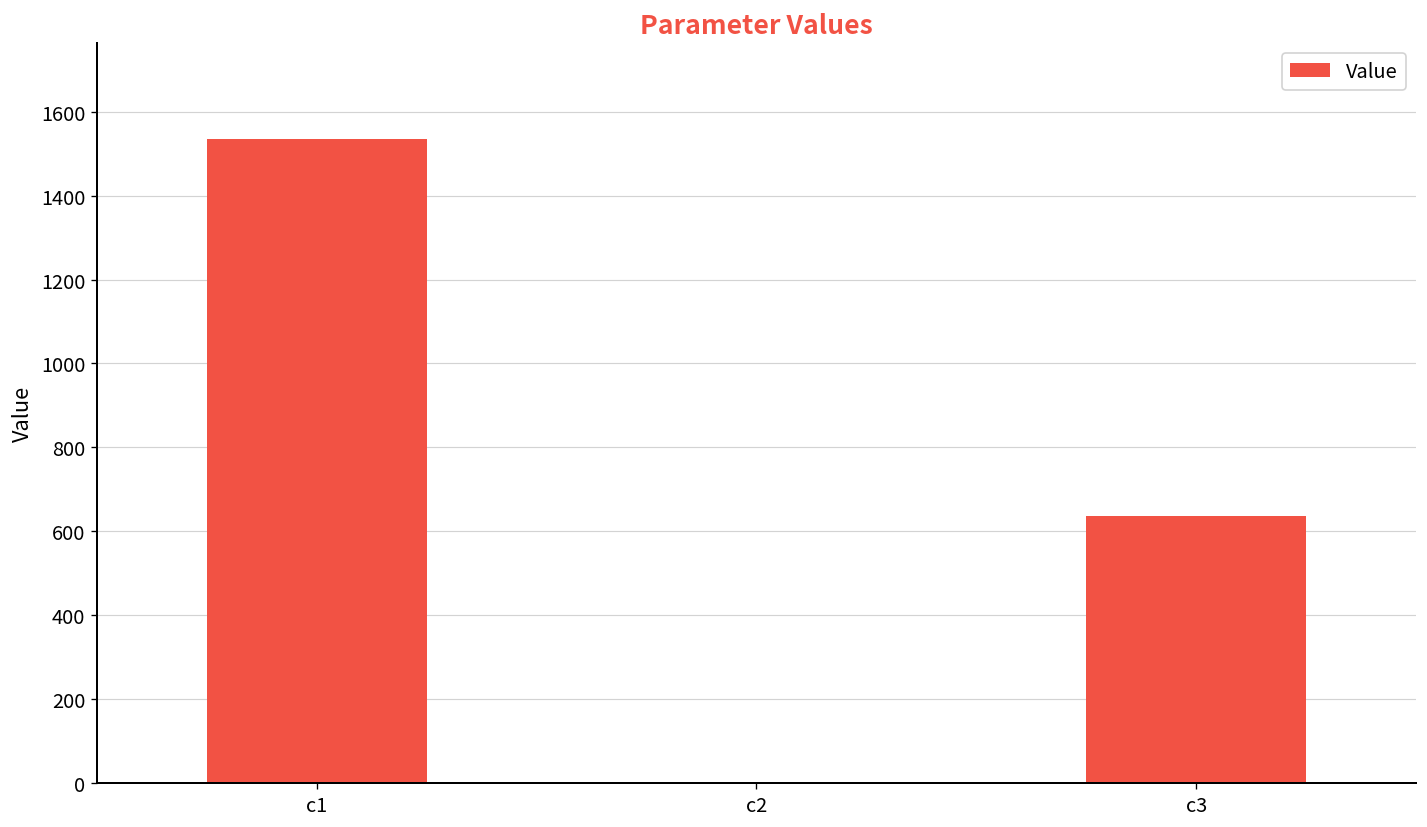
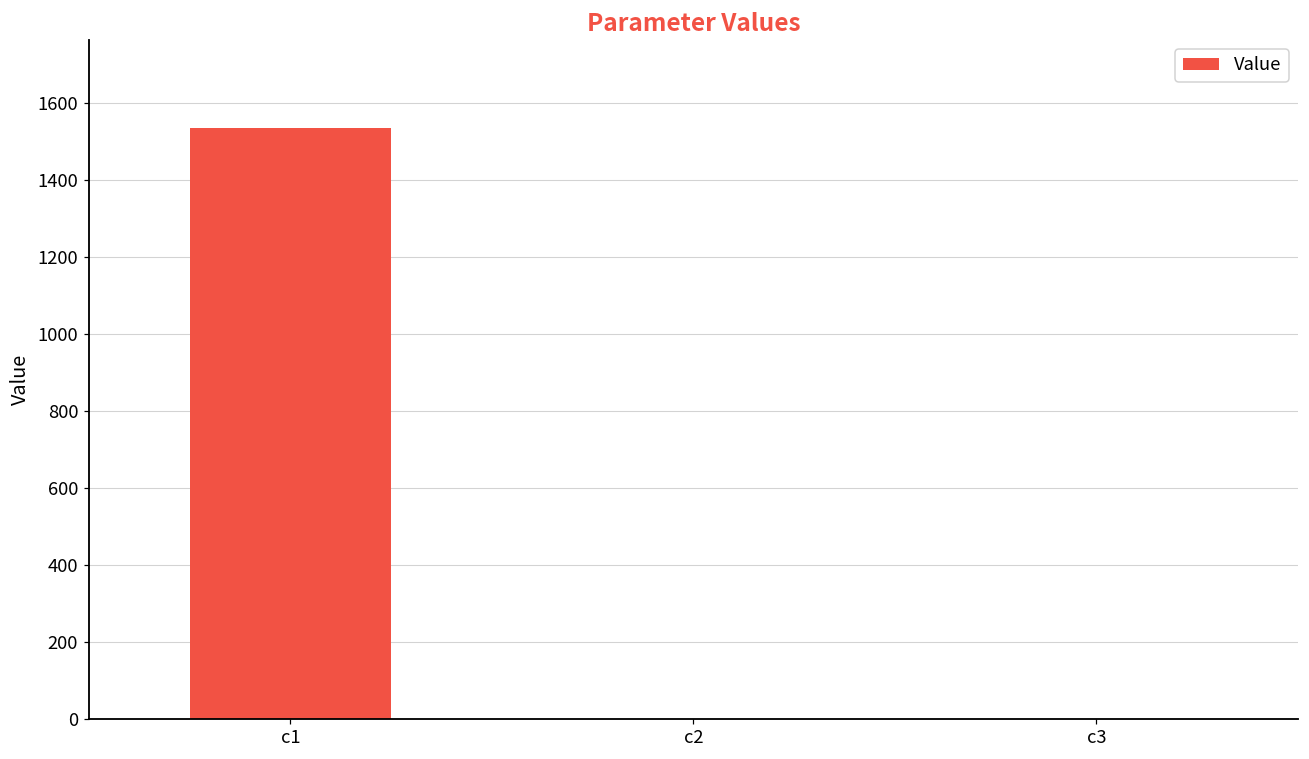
c3: 640 -> 0
